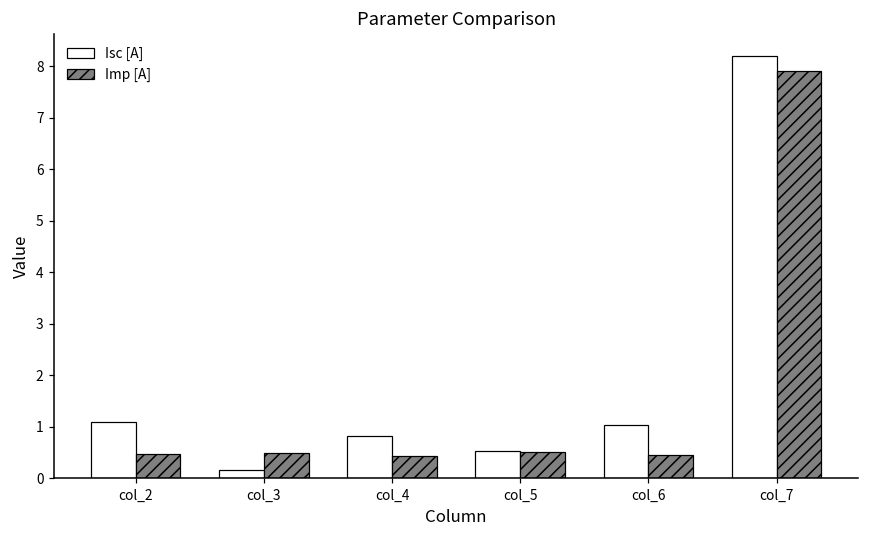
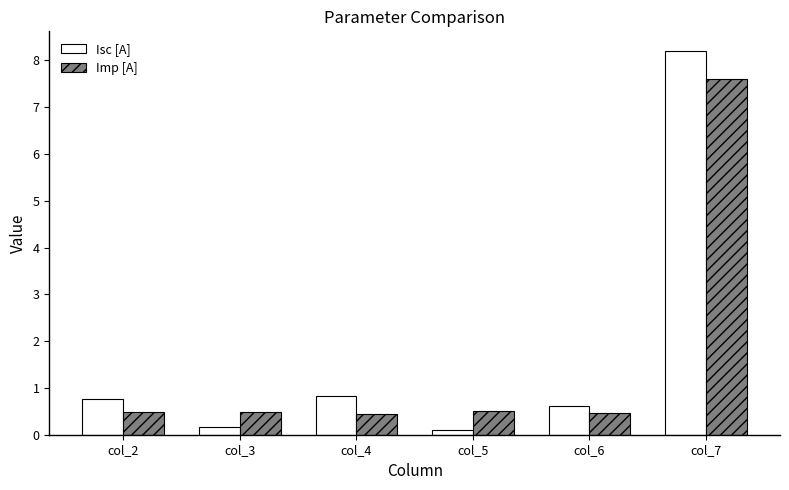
Isc [A], col_2: 1.1 -> 0.8
Isc [A], col_5: 0.5 -> 0.1
Isc [A], col_6: 1.0 -> 0.6
Imp [A], col_7: 7.9 -> 7.6
